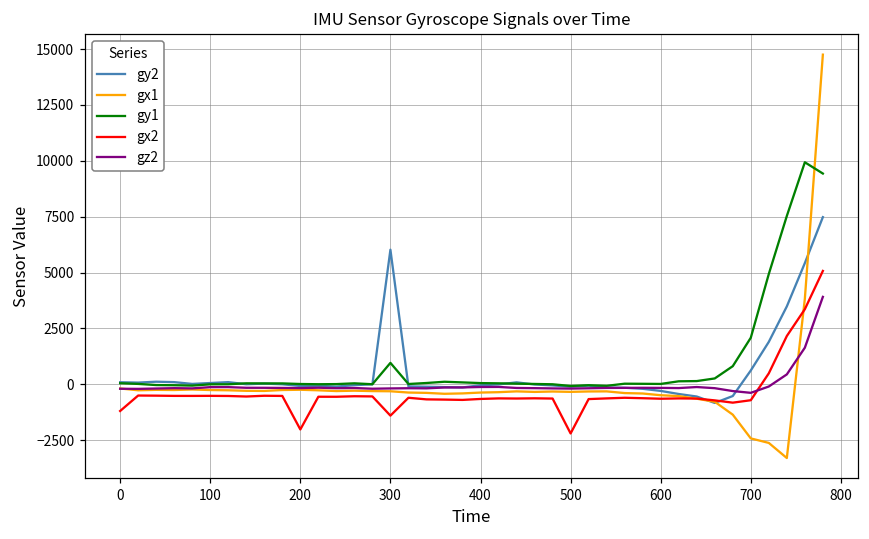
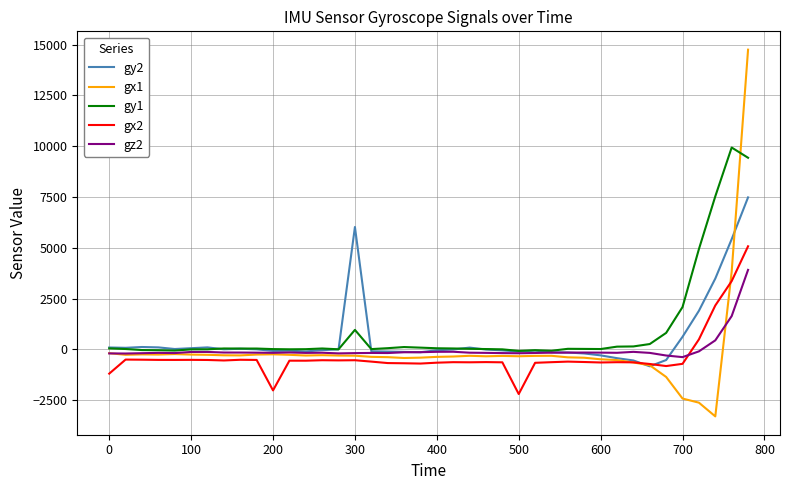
gx2, 300: -1400 -> -500
